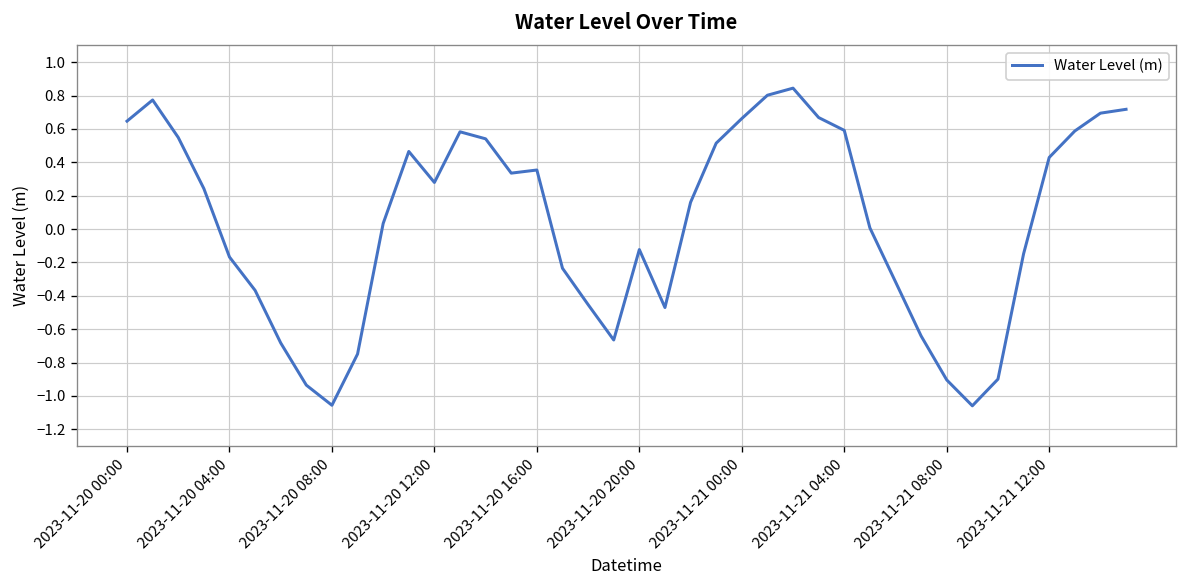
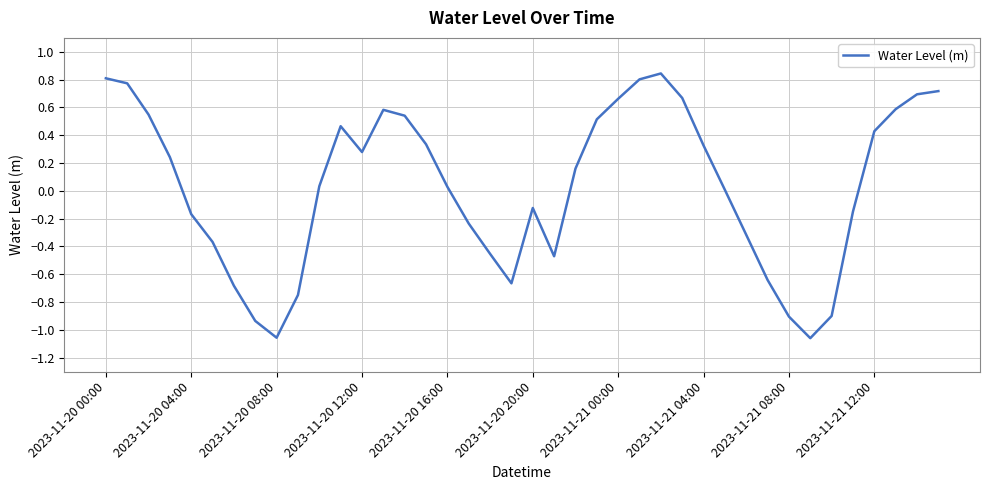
2023-11-20 00:00: 0.65 -> 0.81
2023-11-20 16:00: 0.35 -> 0.03
2023-11-21 04:00: 0.59 -> 0.33
